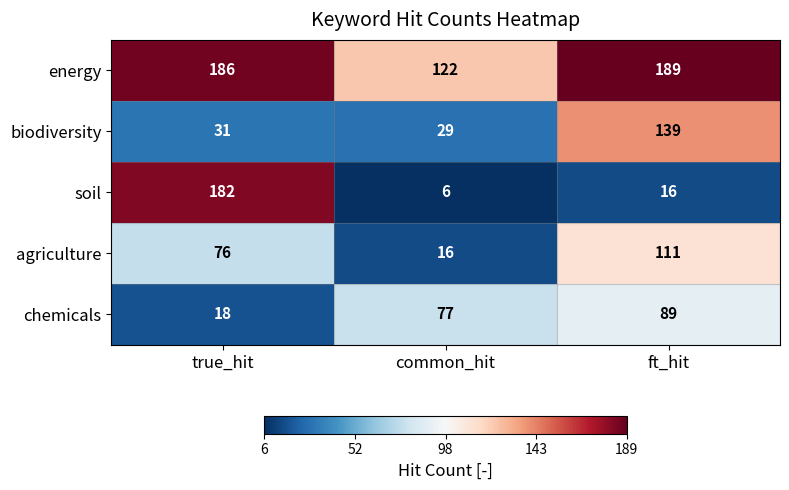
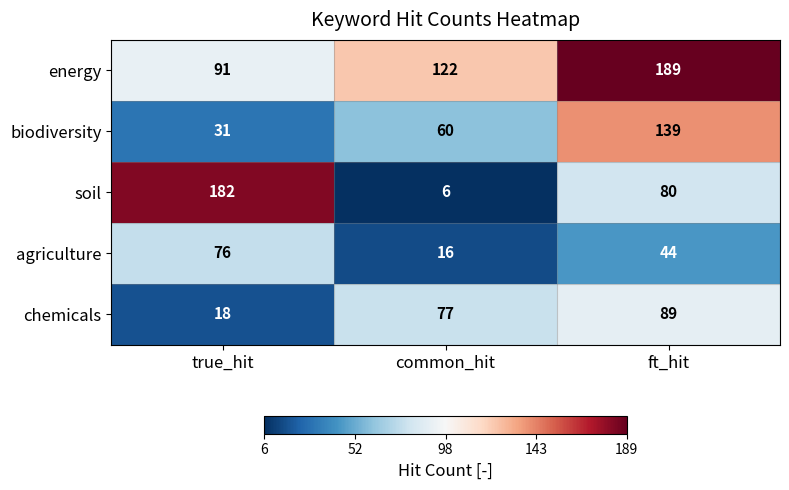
energy, true_hit: 186 -> 91
biodiversity, common_hit: 29 -> 60
soil, ft_hit: 16 -> 80
agriculture, ft_hit: 111 -> 44
